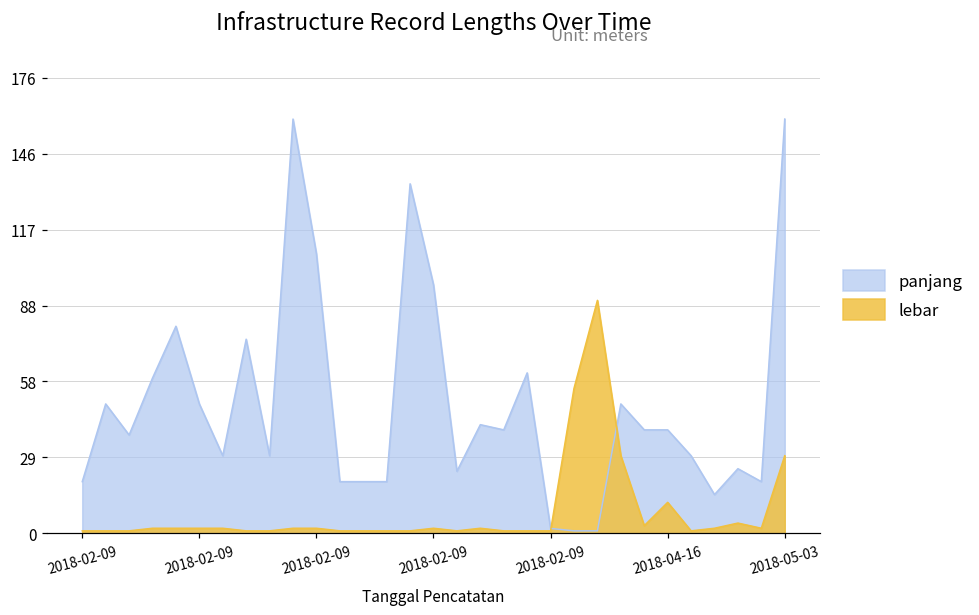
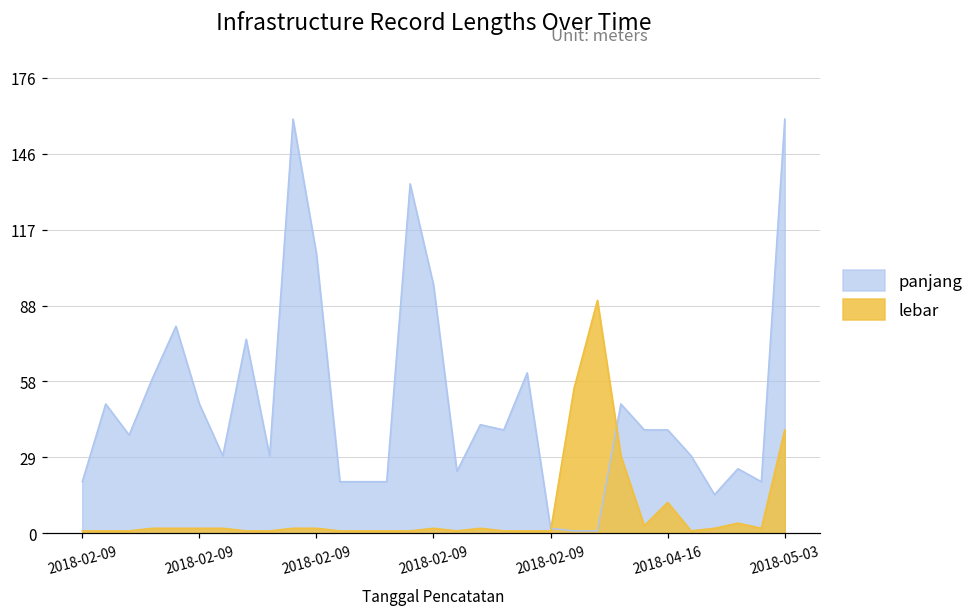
lebar, 2018-05-03: 30 -> 40
